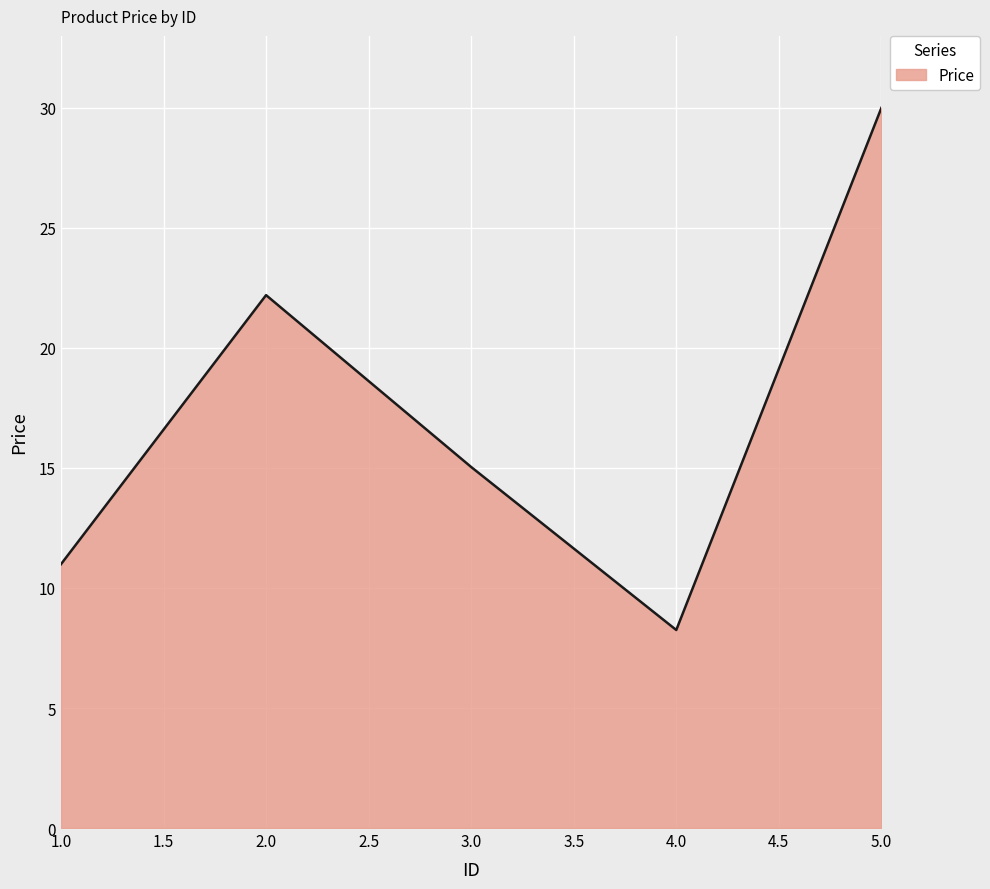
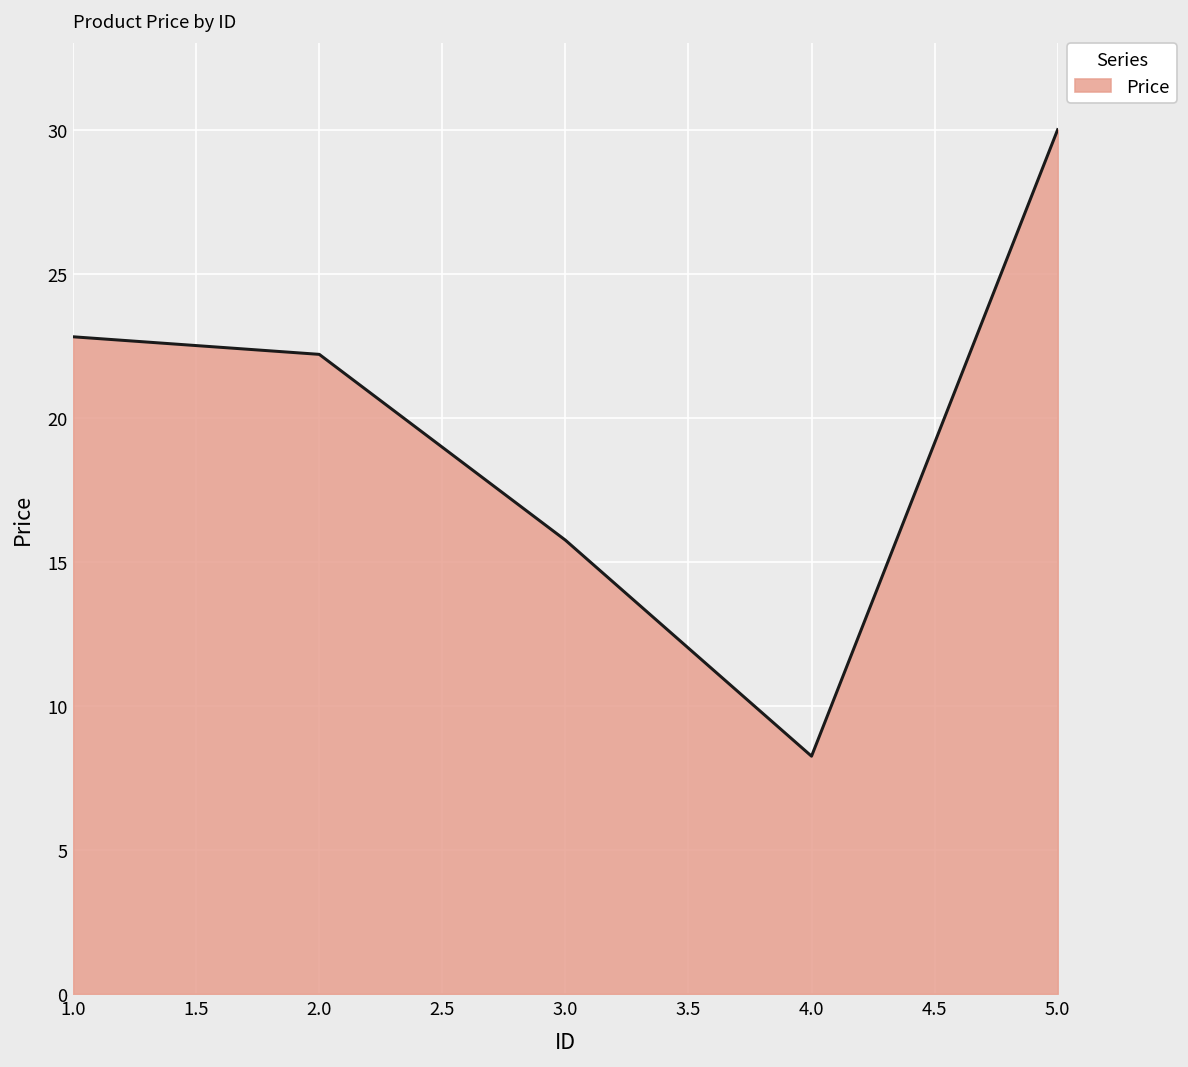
1.0: 11.0 -> 22.8
3.0: 15.0 -> 15.8
